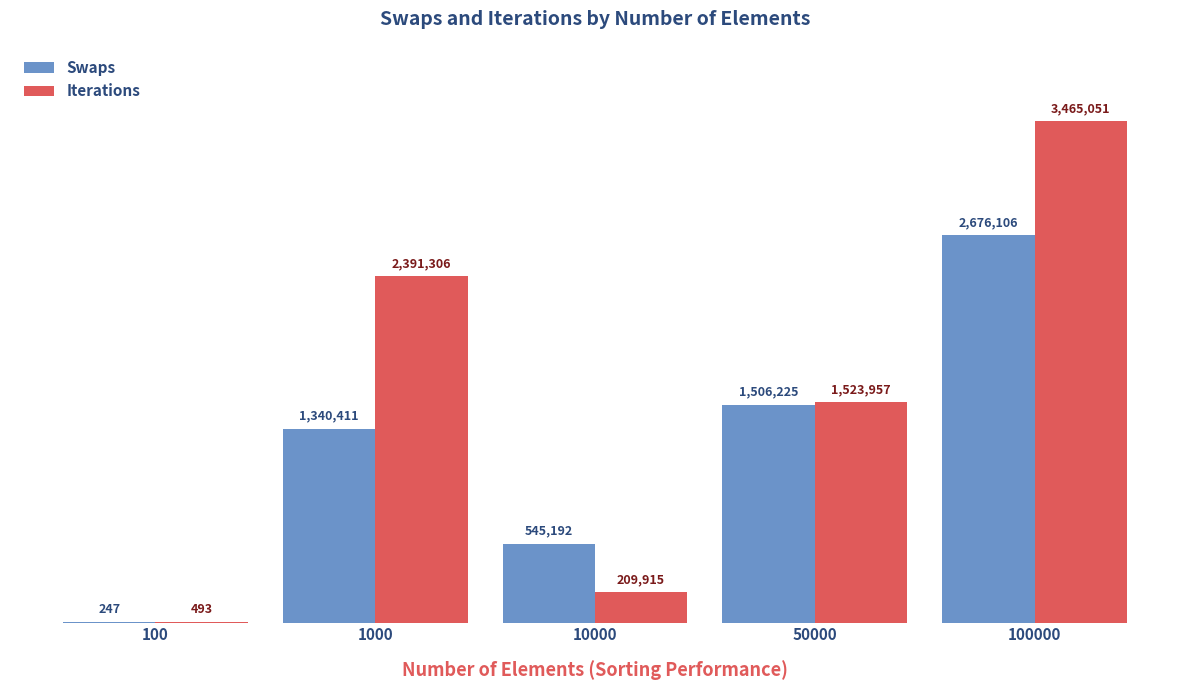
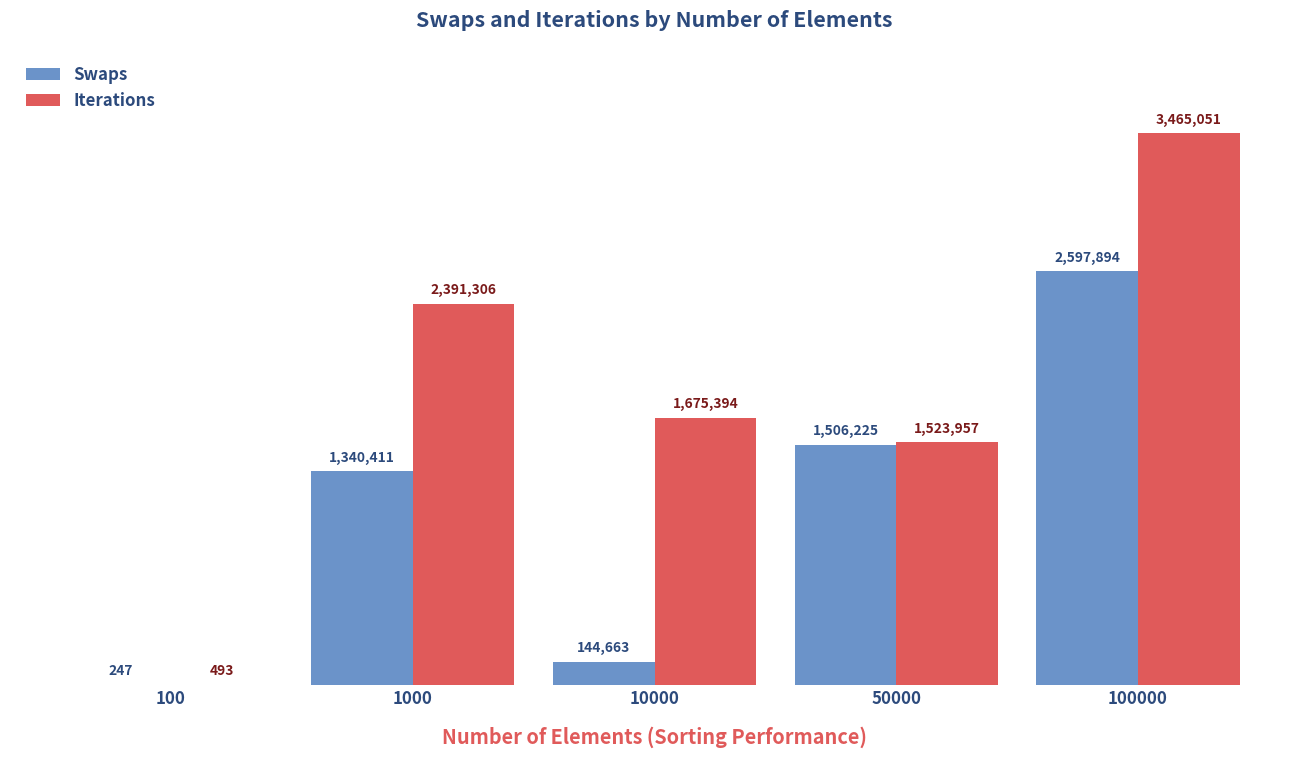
Swaps, 10000: 545,192 -> 144,663
Iterations, 10000: 209,915 -> 1,675,394
Swaps, 100000: 2,676,106 -> 2,597,894
